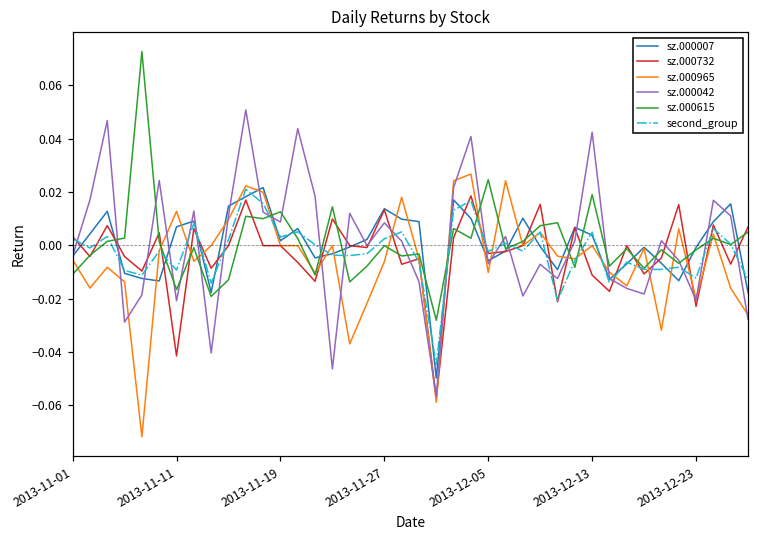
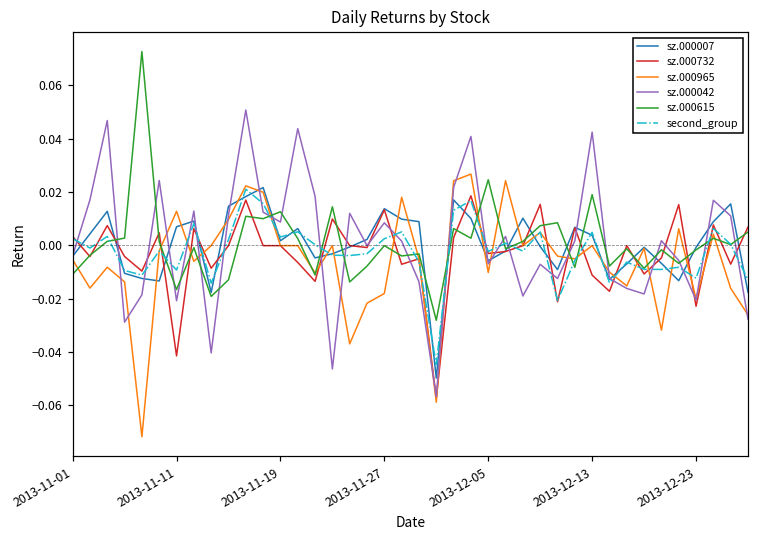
sz.000965, 2013-11-27: -0.006 -> -0.018
